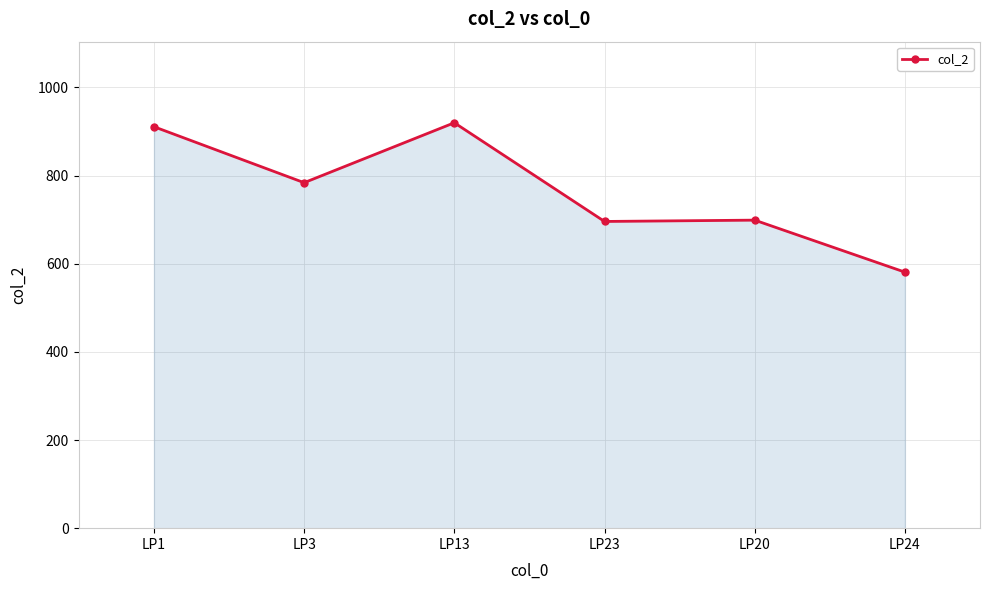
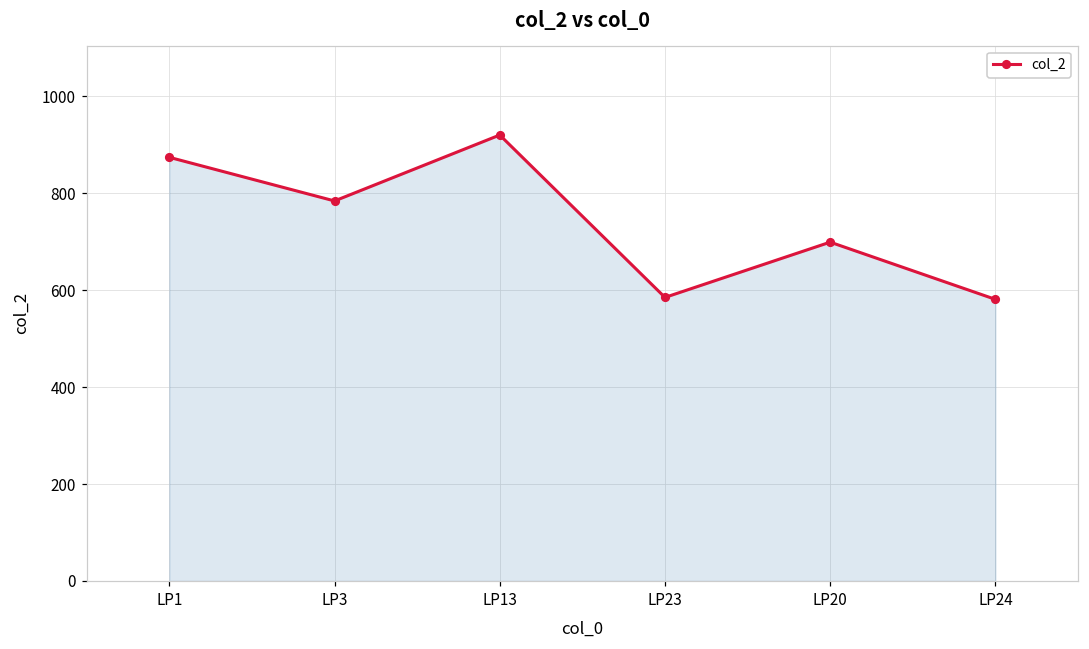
LP1: 910 -> 870
LP23: 700 -> 590
